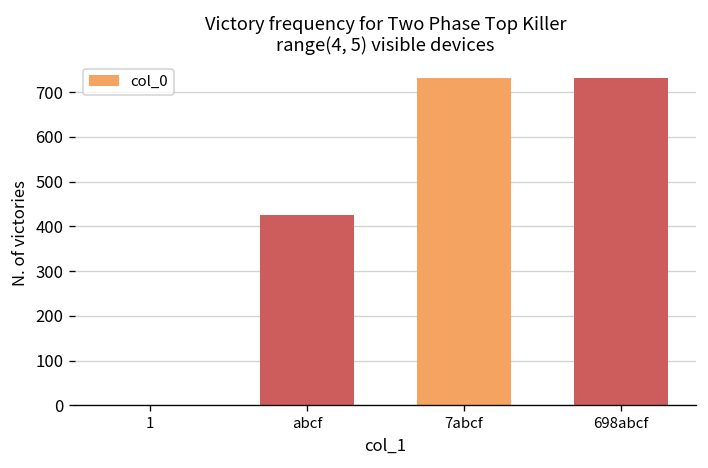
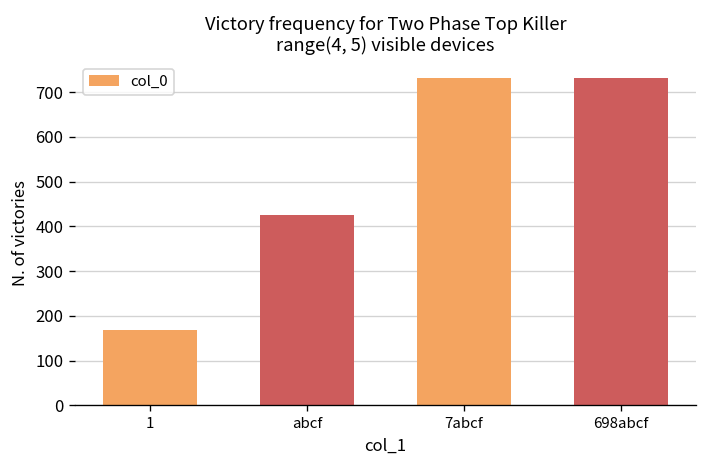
1: 0 -> 170
